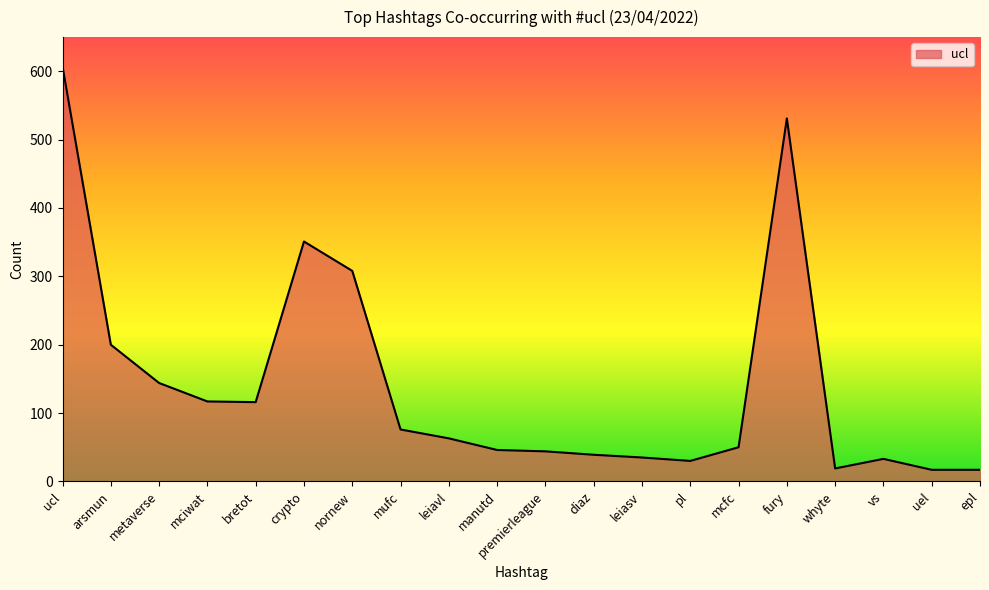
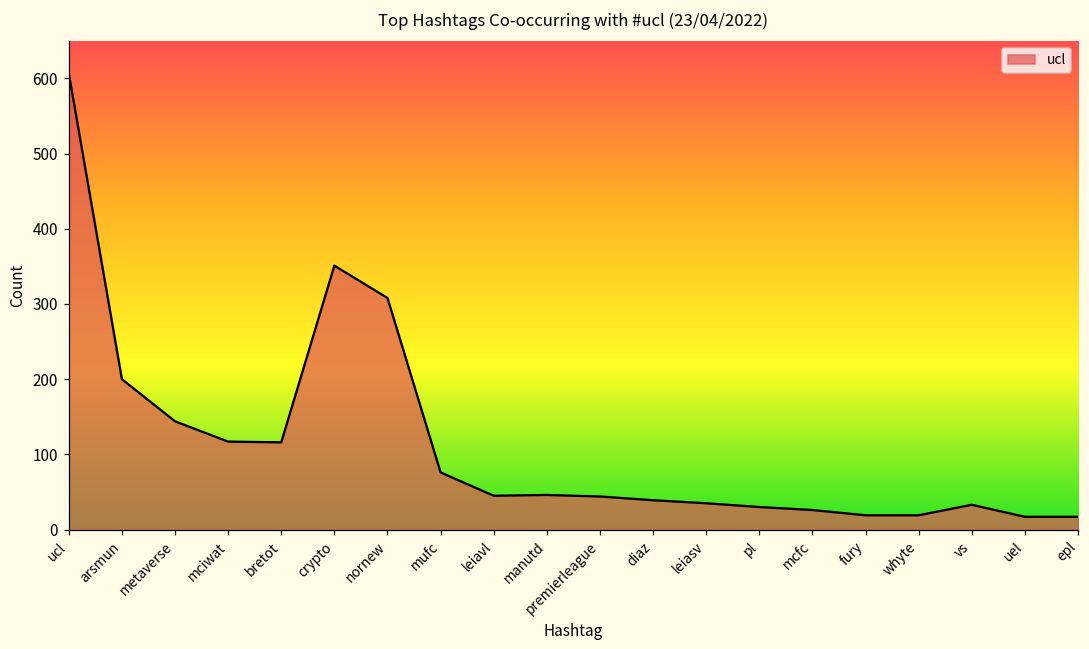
leiavl: 60 -> 50
mcfc: 50 -> 30
fury: 530 -> 20
